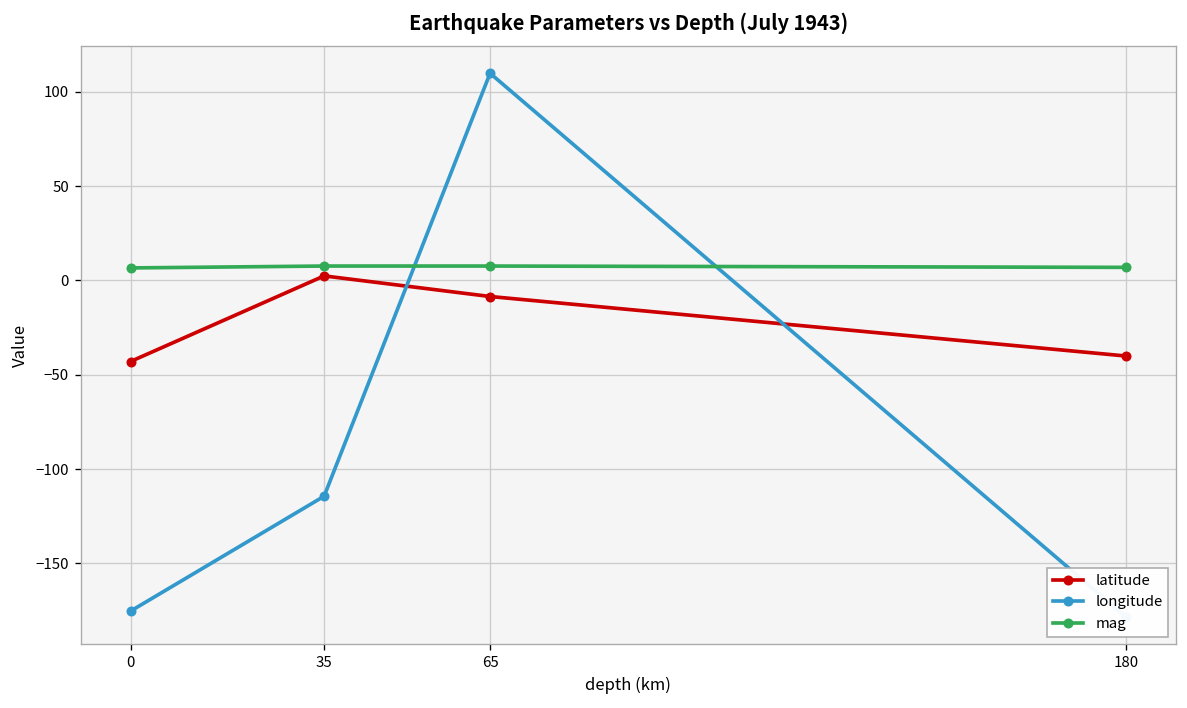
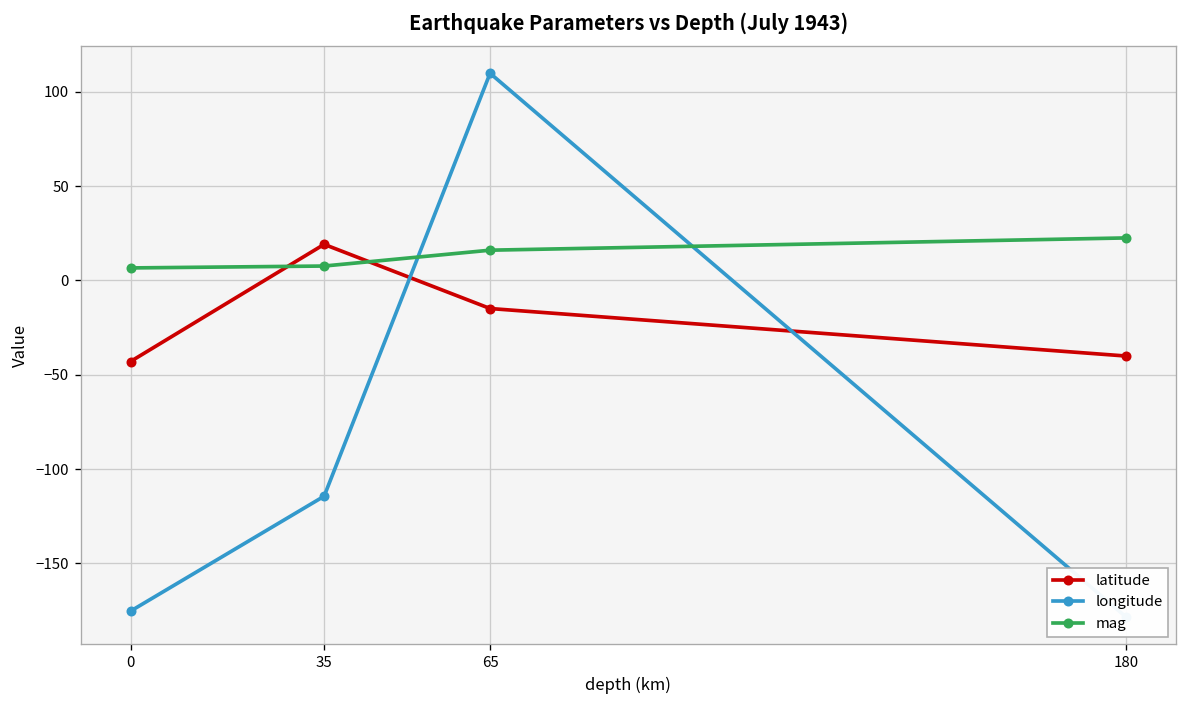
latitude, 35: 2 -> 19
latitude, 65: -9 -> -15
mag, 65: 8 -> 16
mag, 180: 7 -> 23
